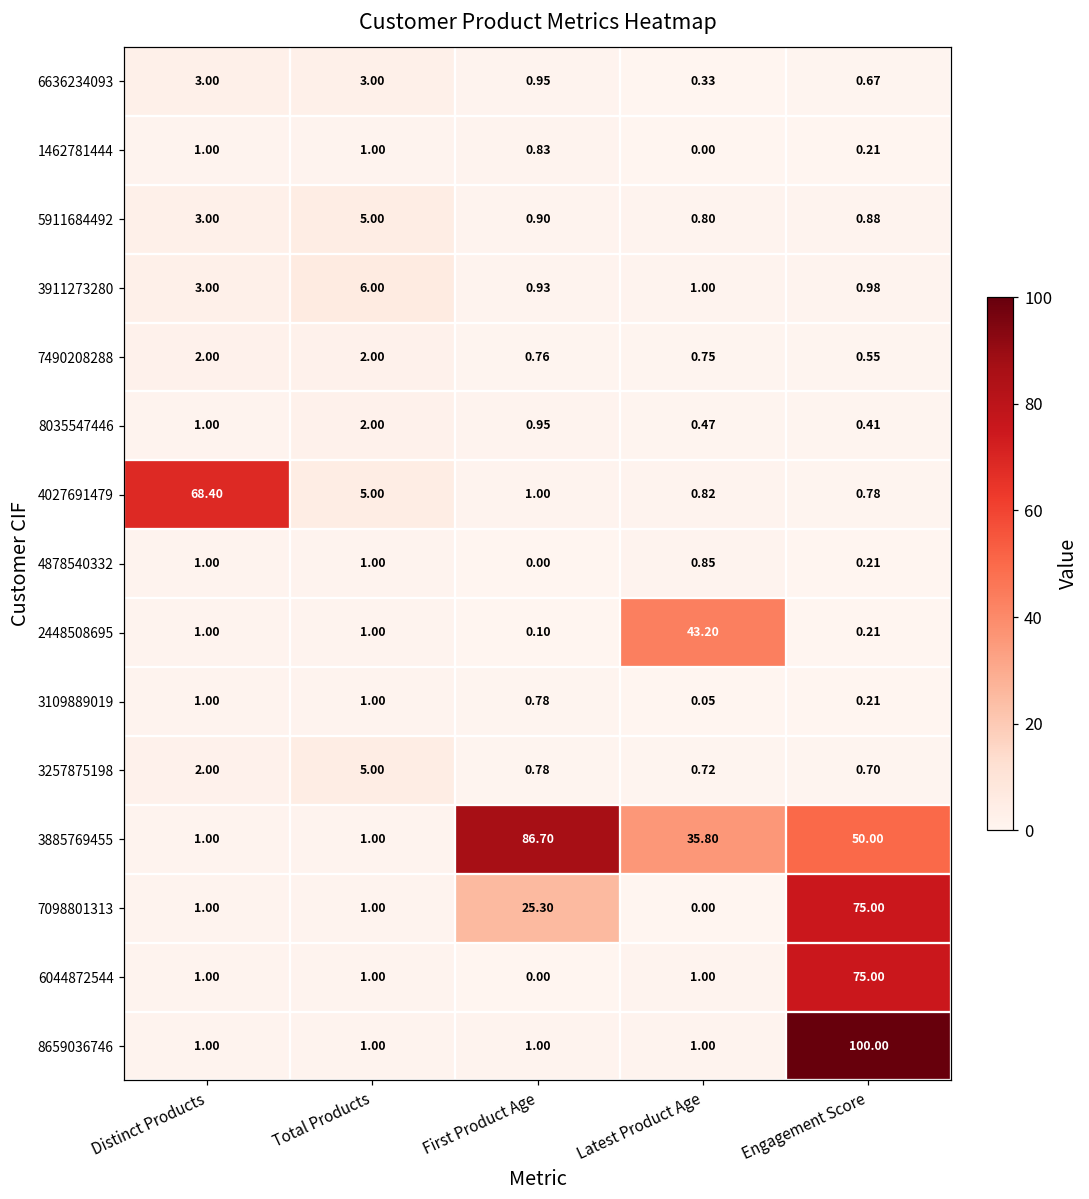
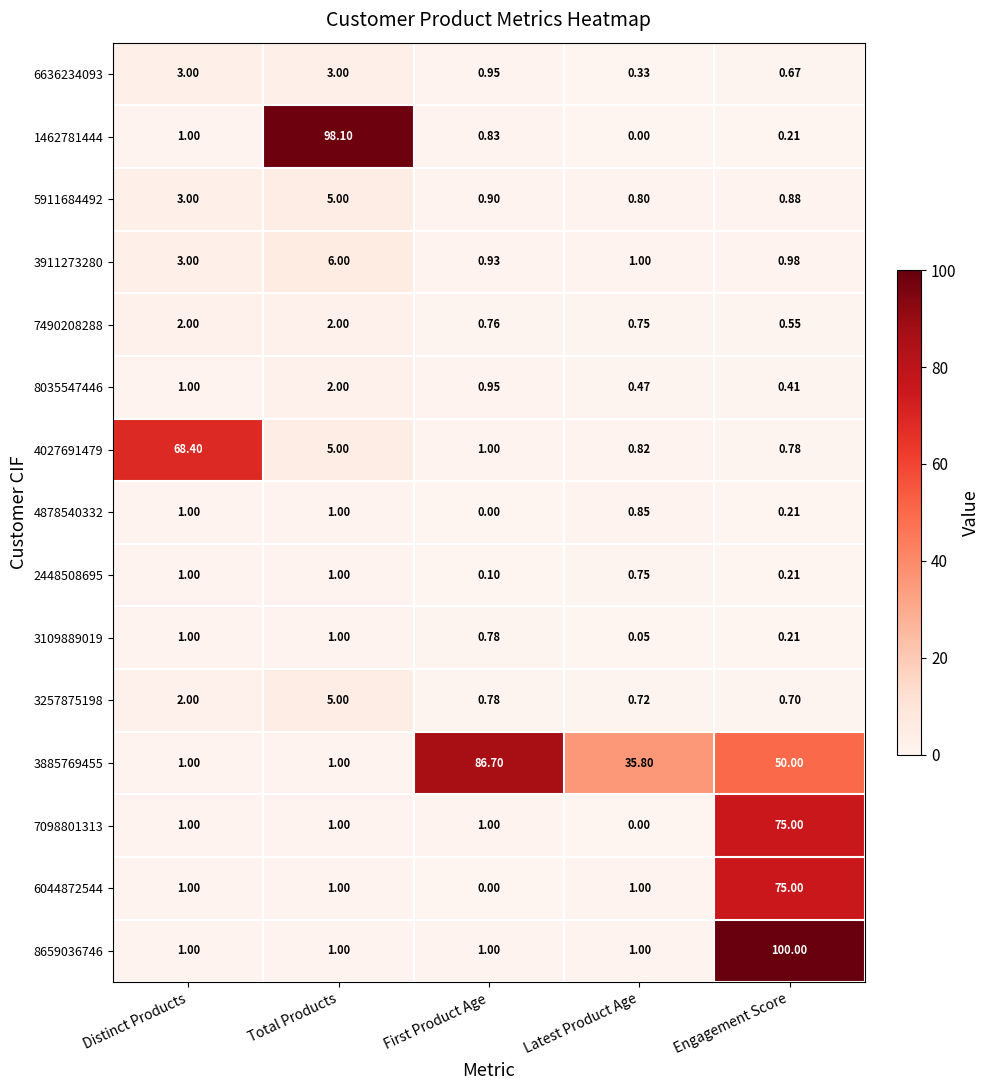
1462781444, Total Products: 1.00 -> 98.10
2448508695, Latest Product Age: 43.20 -> 0.75
7098801313, First Product Age: 25.30 -> 1.00
